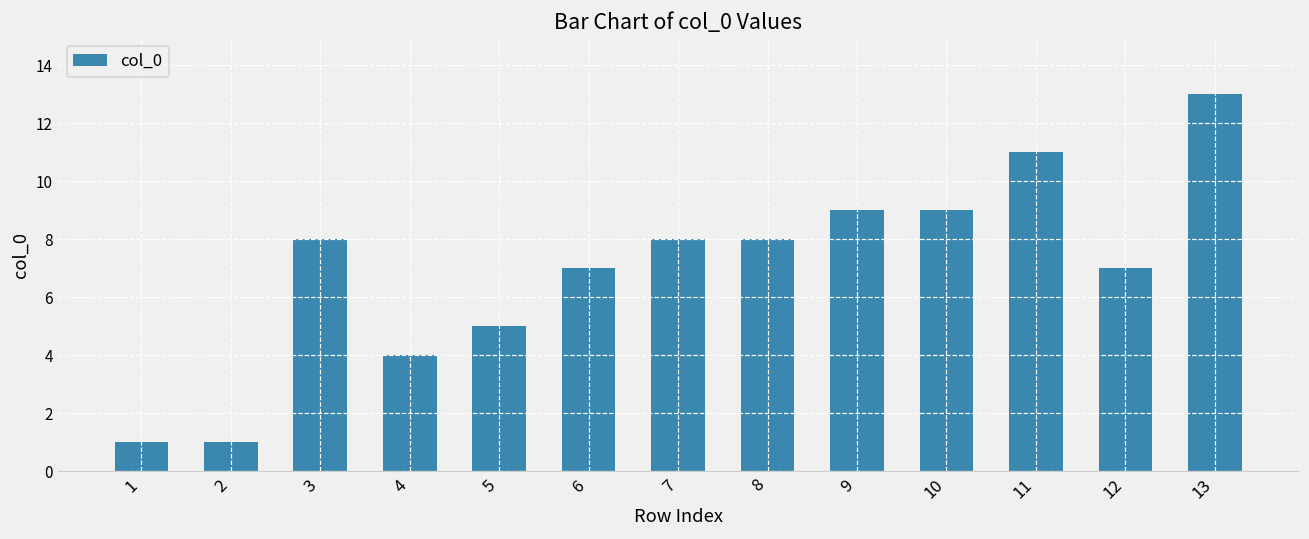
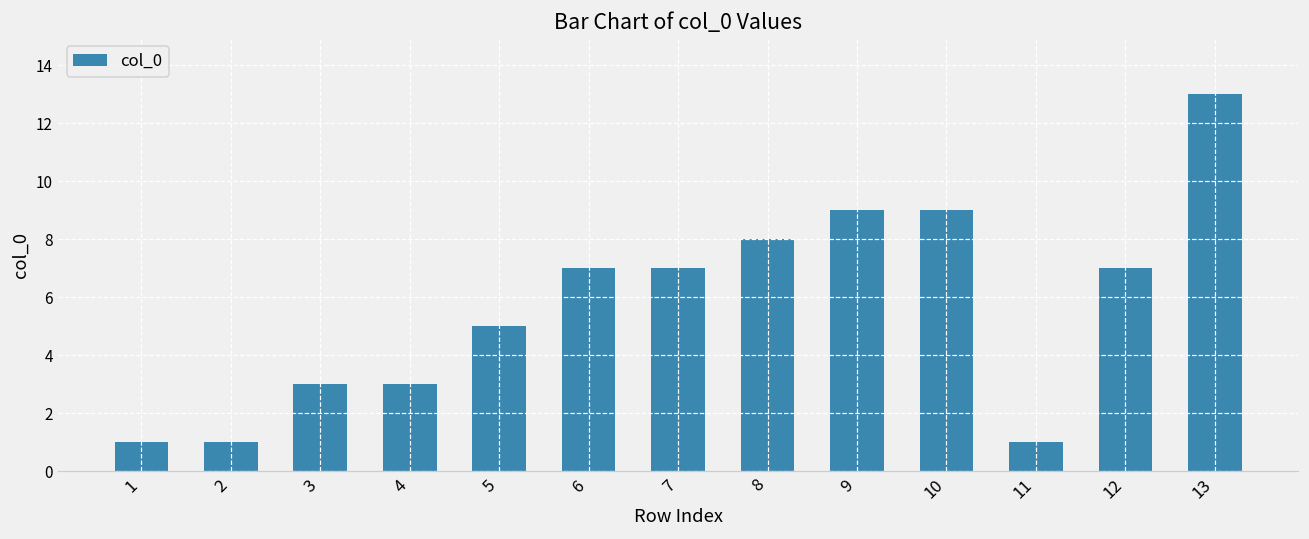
3: 8 -> 3
4: 4 -> 3
7: 8 -> 7
11: 11 -> 1
